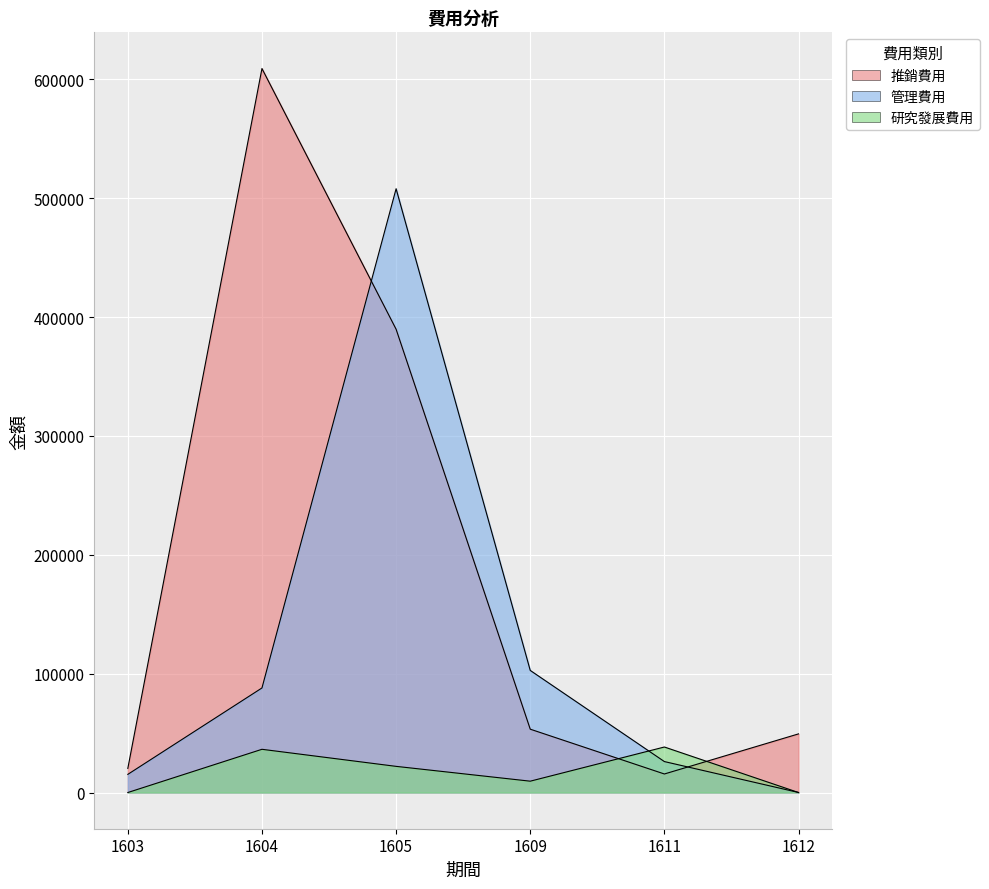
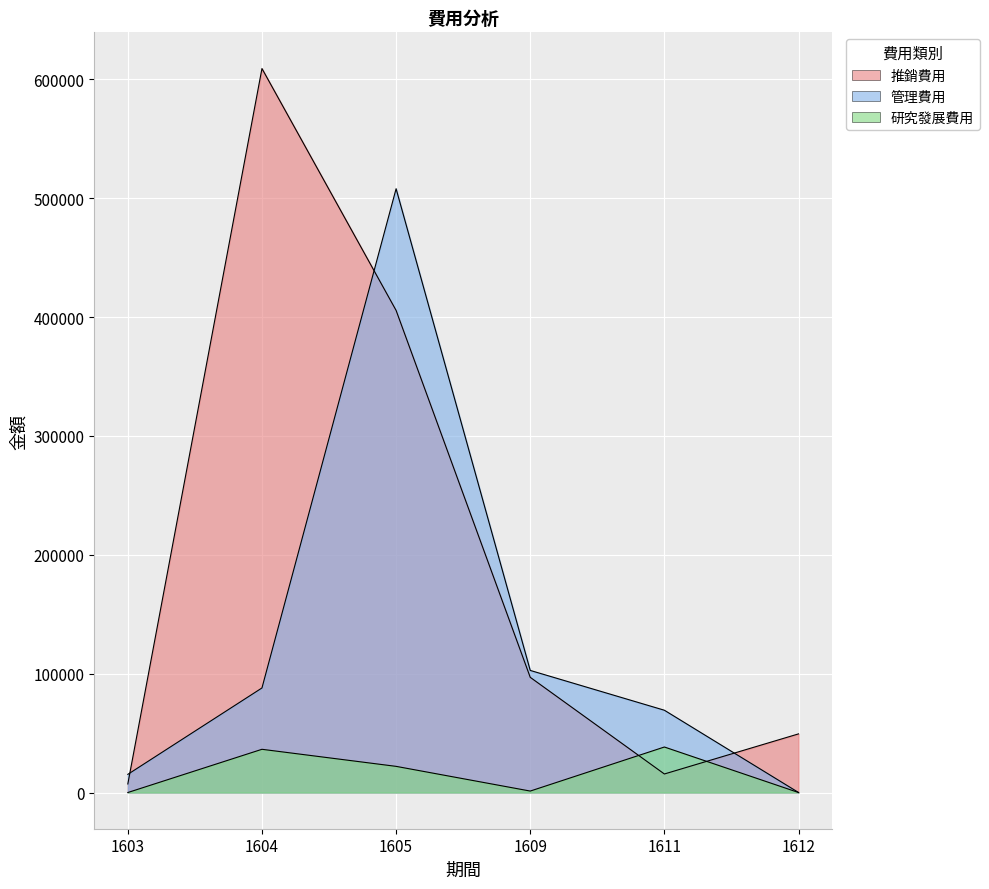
推銷費用, 1603: 20000 -> 7000
推銷費用, 1605: 390000 -> 406000
推銷費用, 1609: 53000 -> 97000
研究發展費用, 1609: 10000 -> 1000
管理費用, 1611: 26000 -> 69000
